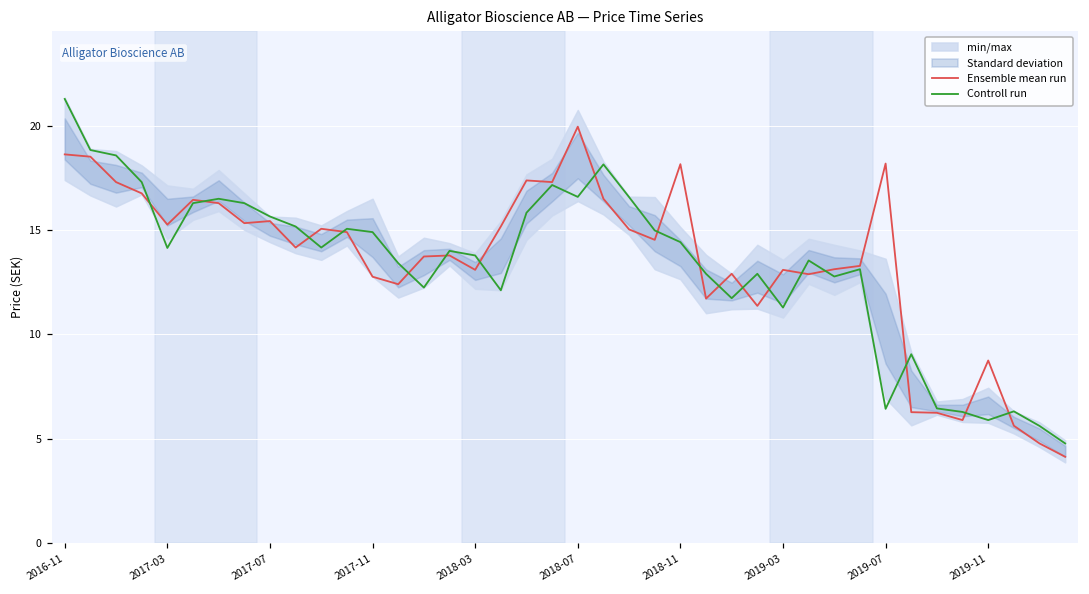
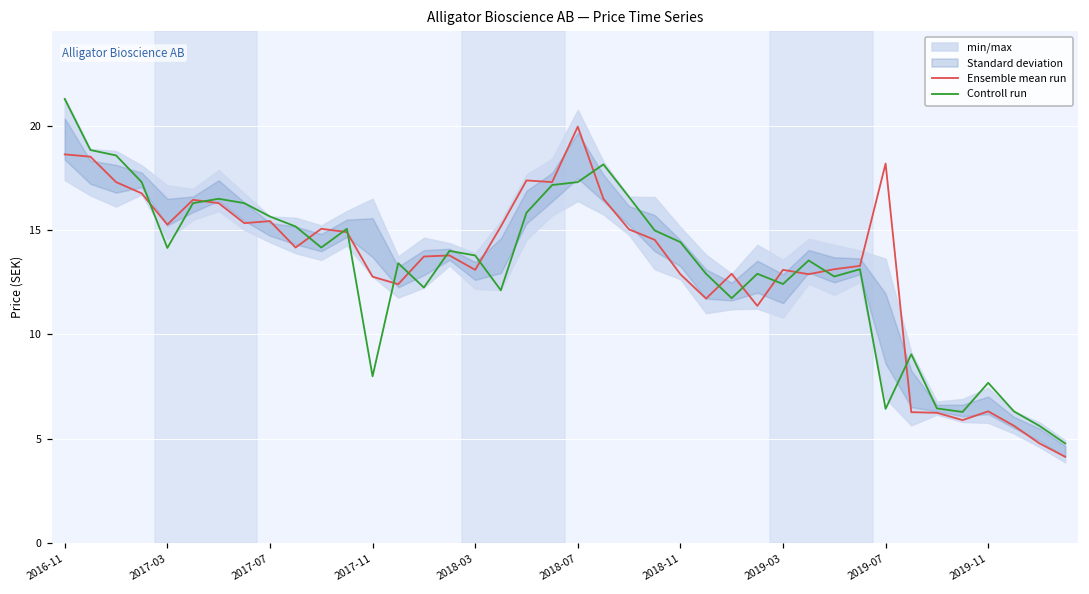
Controll run, 2017-11: 14.9 -> 8.0
Controll run, 2018-07: 16.6 -> 17.3
Ensemble mean run, 2018-11: 18.2 -> 12.9
Controll run, 2019-03: 11.3 -> 12.4
Ensemble mean run, 2019-11: 8.8 -> 6.3
Controll run, 2019-11: 5.9 -> 7.7
